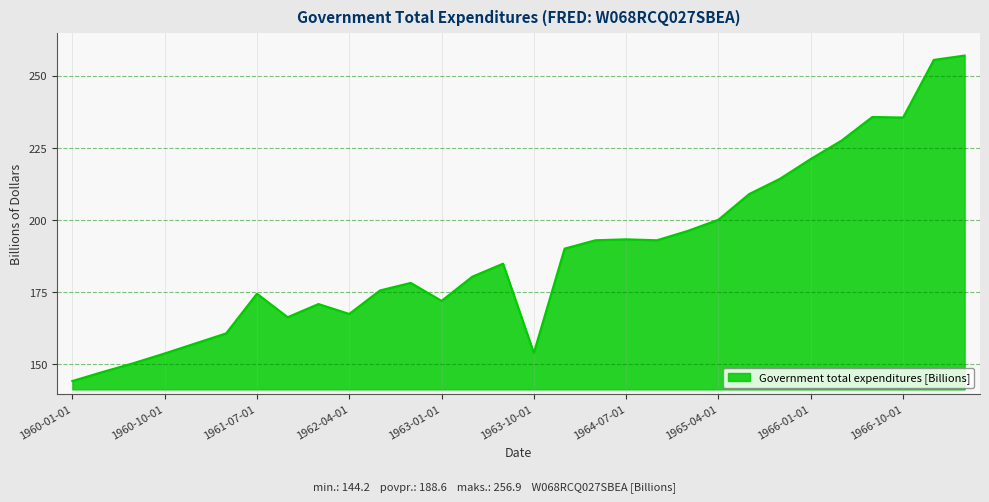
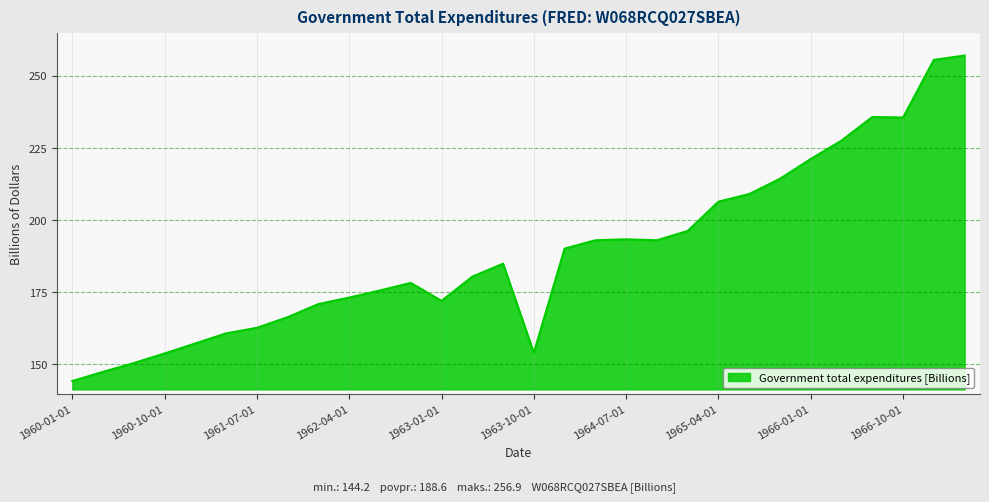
1961-07-01: 174 -> 163
1962-04-01: 167 -> 173
1965-04-01: 200 -> 206
